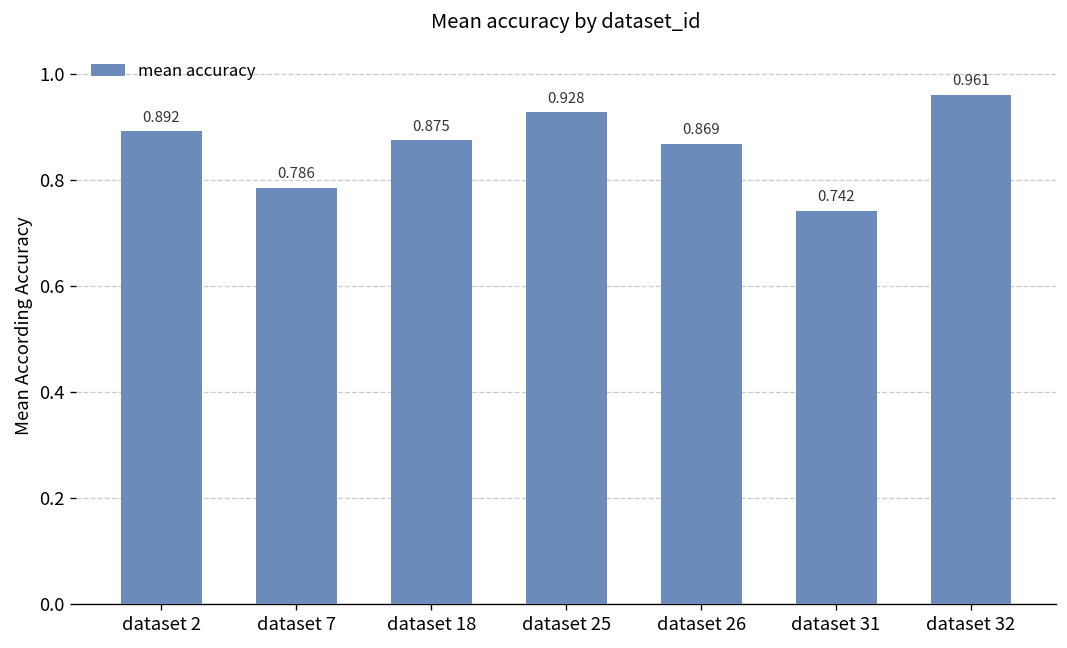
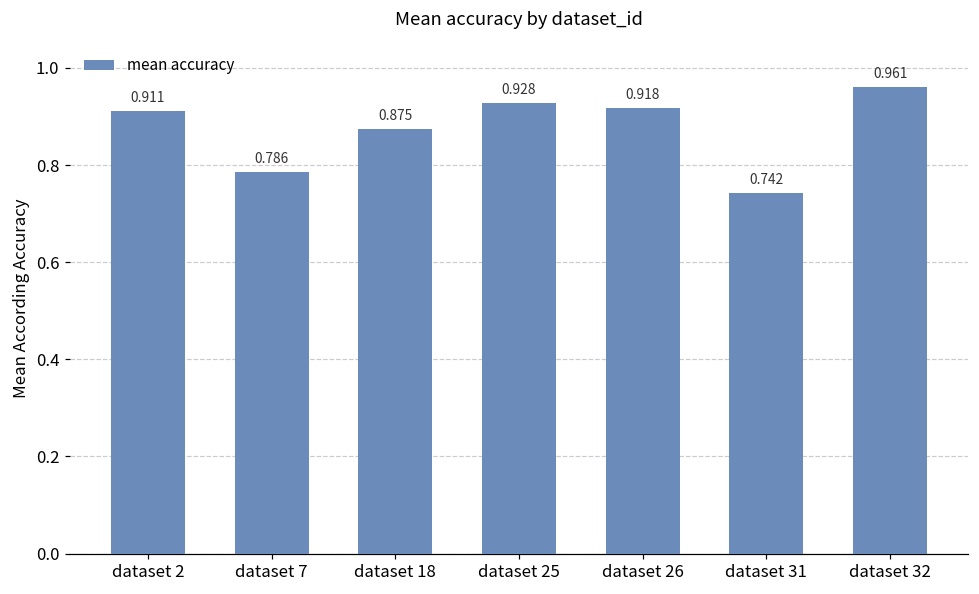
dataset 2: 0.892 -> 0.911
dataset 26: 0.869 -> 0.918
